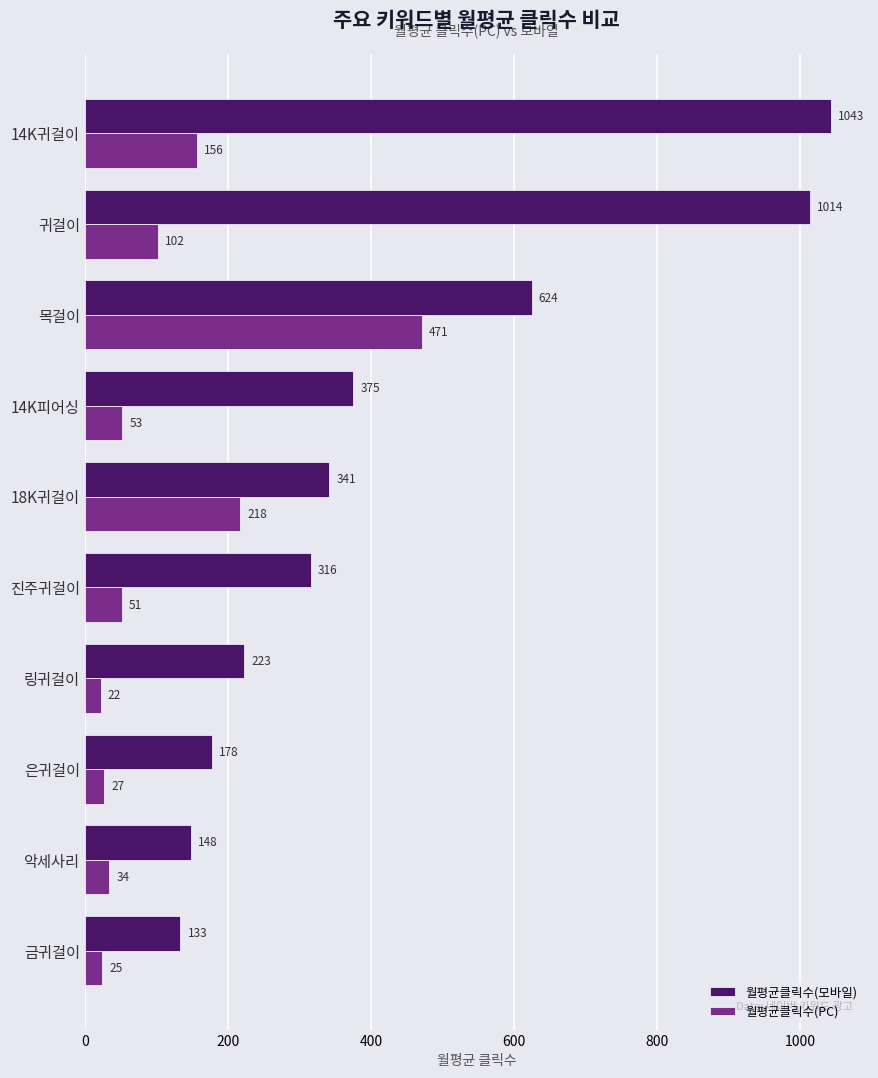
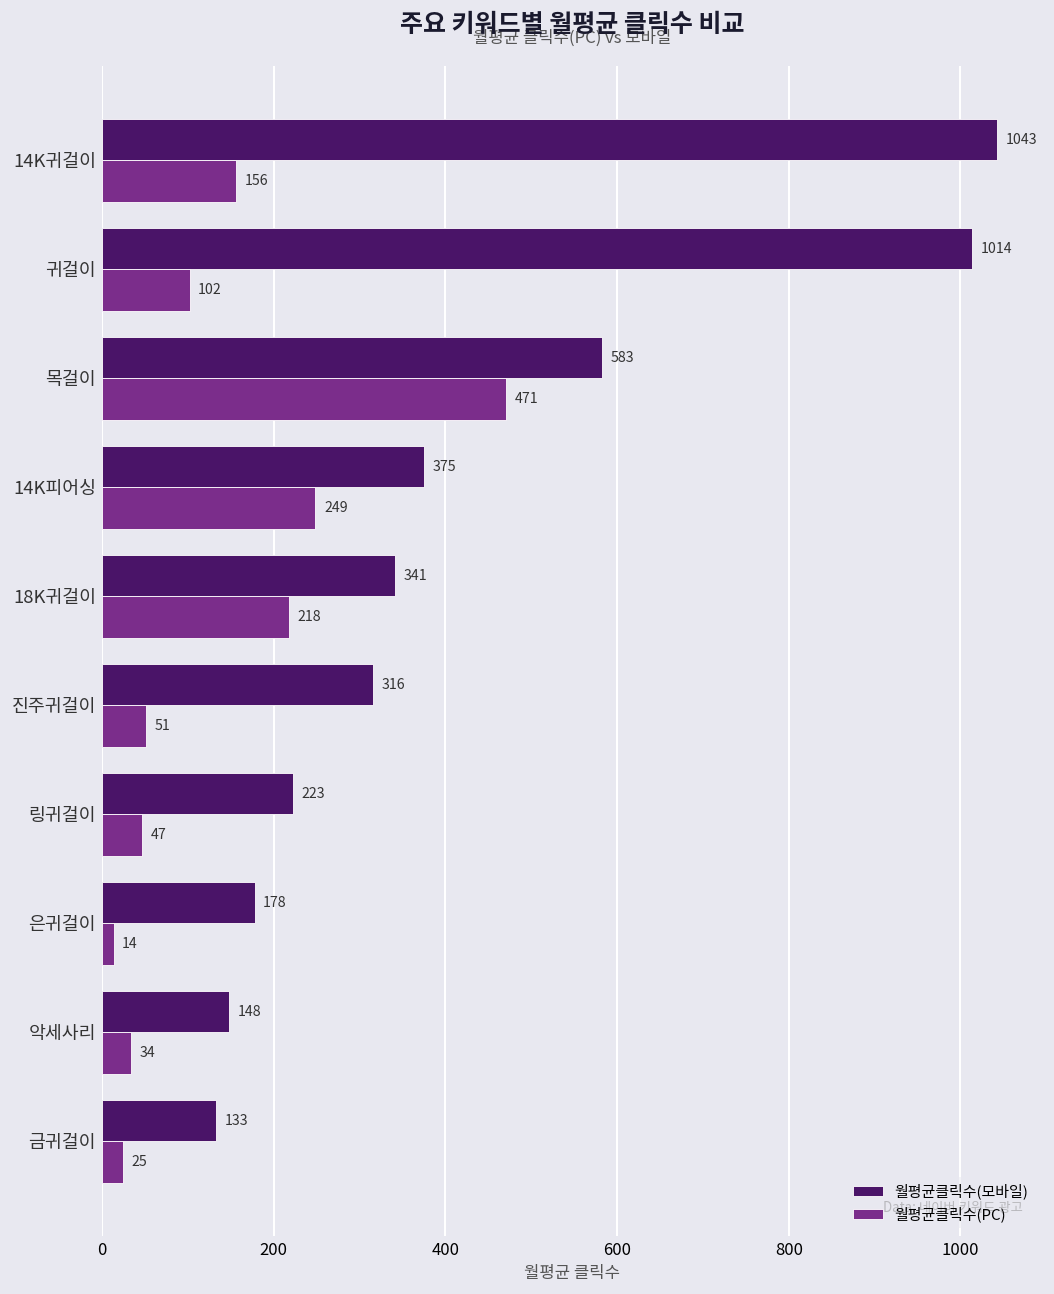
월평균클릭수(모바일), 목걸이: 624 -> 583
월평균클릭수(PC), 14K피어싱: 53 -> 249
월평균클릭수(PC), 링귀걸이: 22 -> 47
월평균클릭수(PC), 은귀걸이: 27 -> 14
